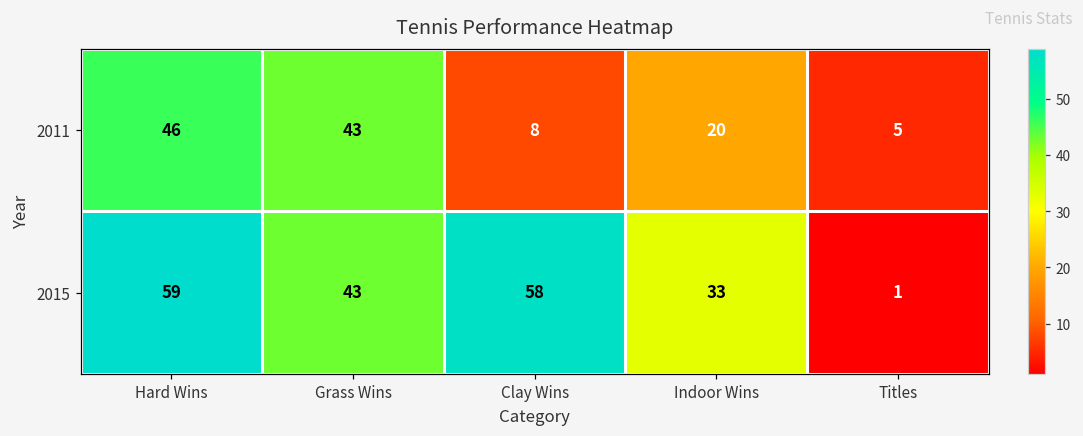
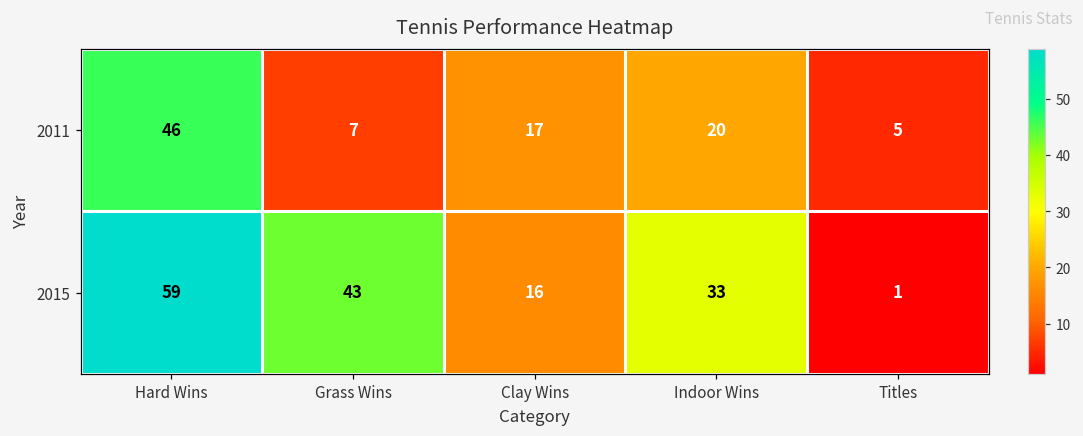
2011, Grass Wins: 43 -> 7
2011, Clay Wins: 8 -> 17
2015, Clay Wins: 58 -> 16
